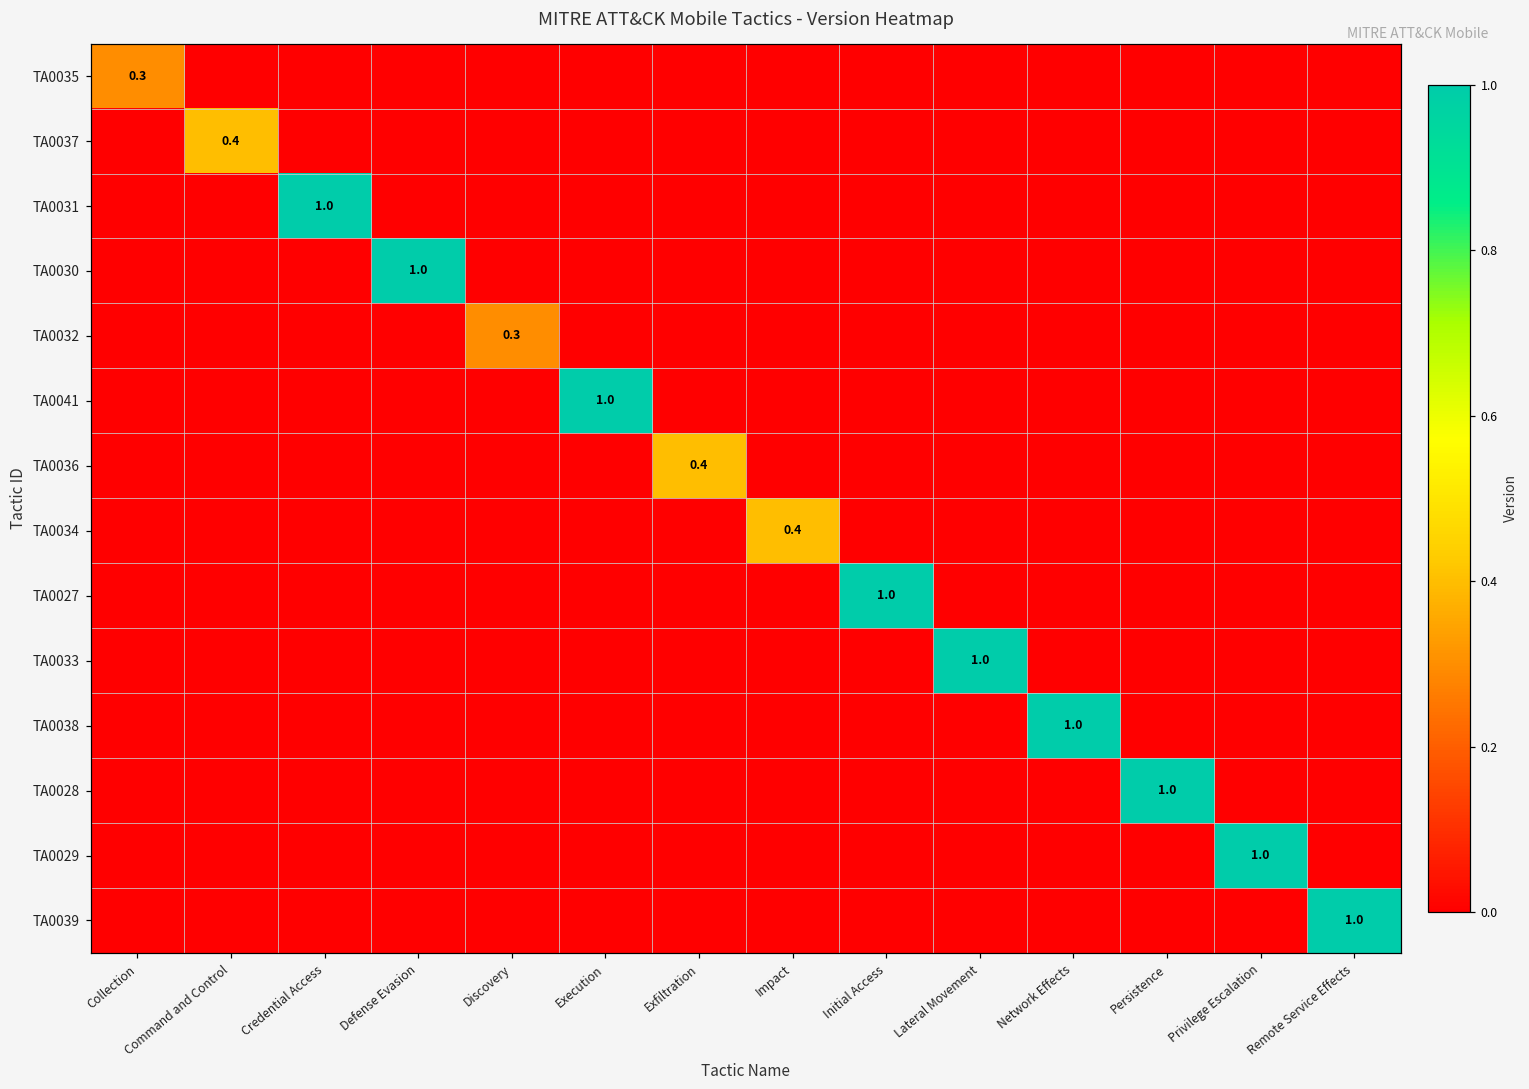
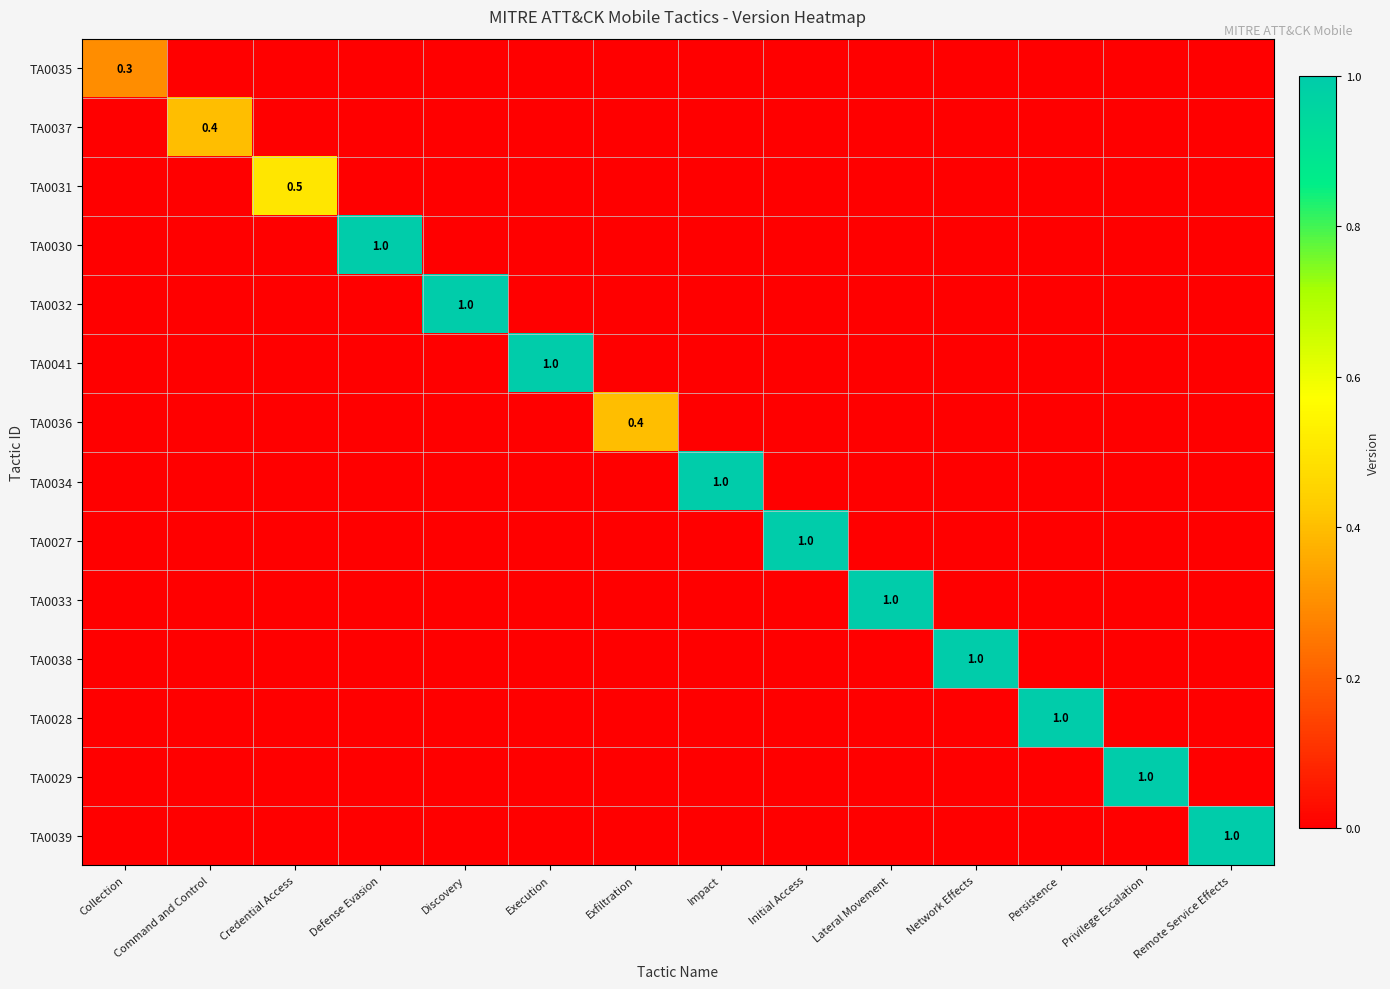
TA0031, Credential Access: 1.0 -> 0.5
TA0032, Discovery: 0.3 -> 1.0
TA0034, Impact: 0.4 -> 1.0
